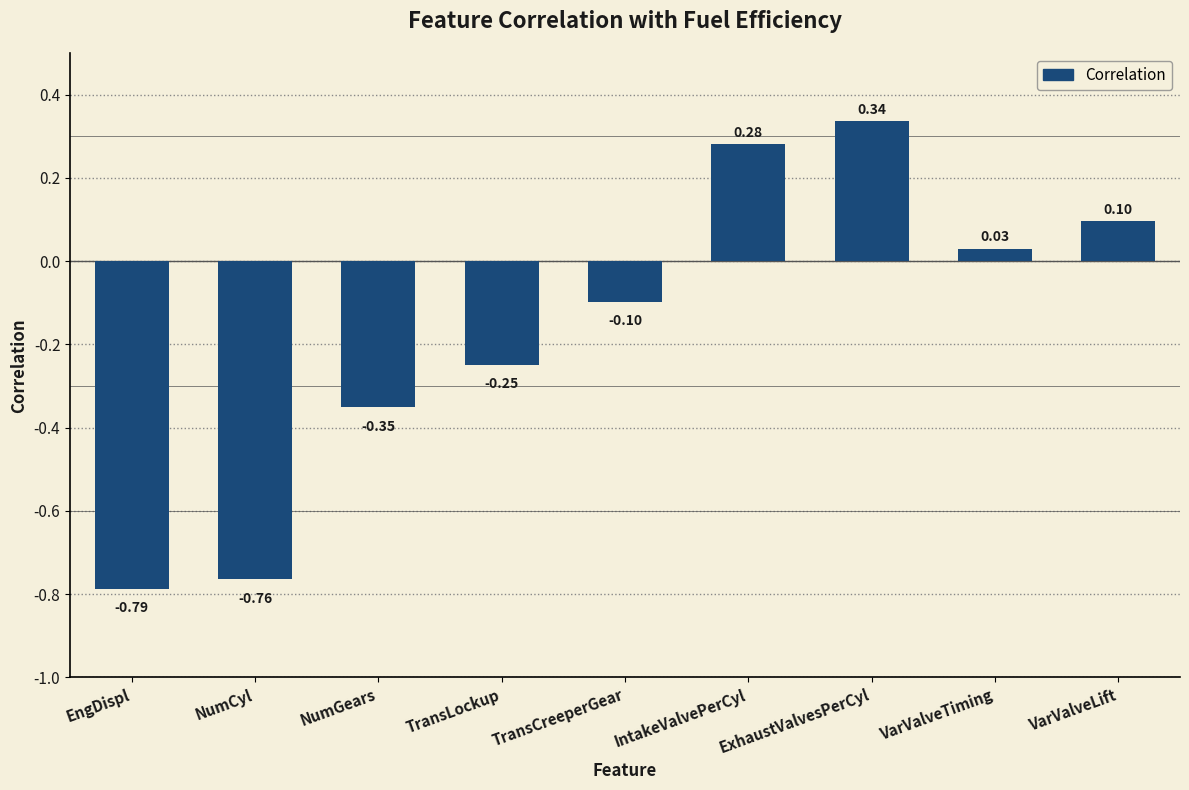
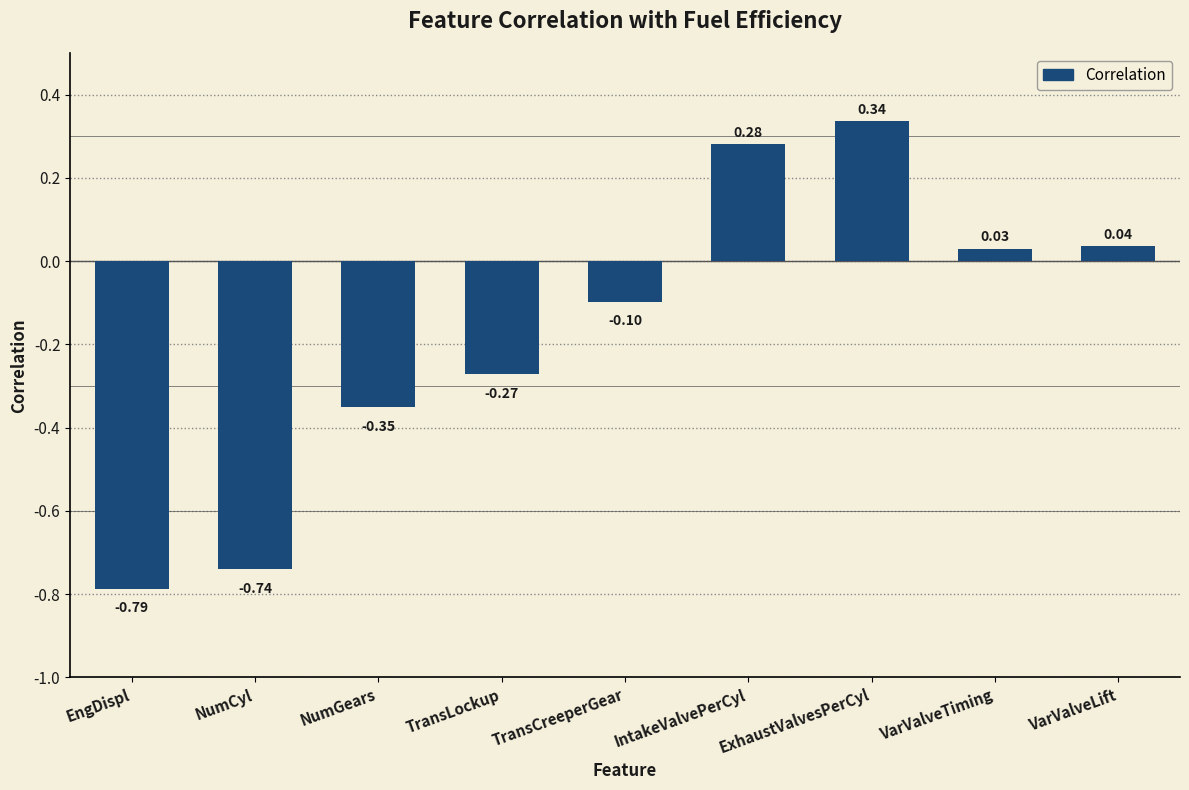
NumCyl: -0.76 -> -0.74
TransLockup: -0.25 -> -0.27
VarValveLift: 0.10 -> 0.04
